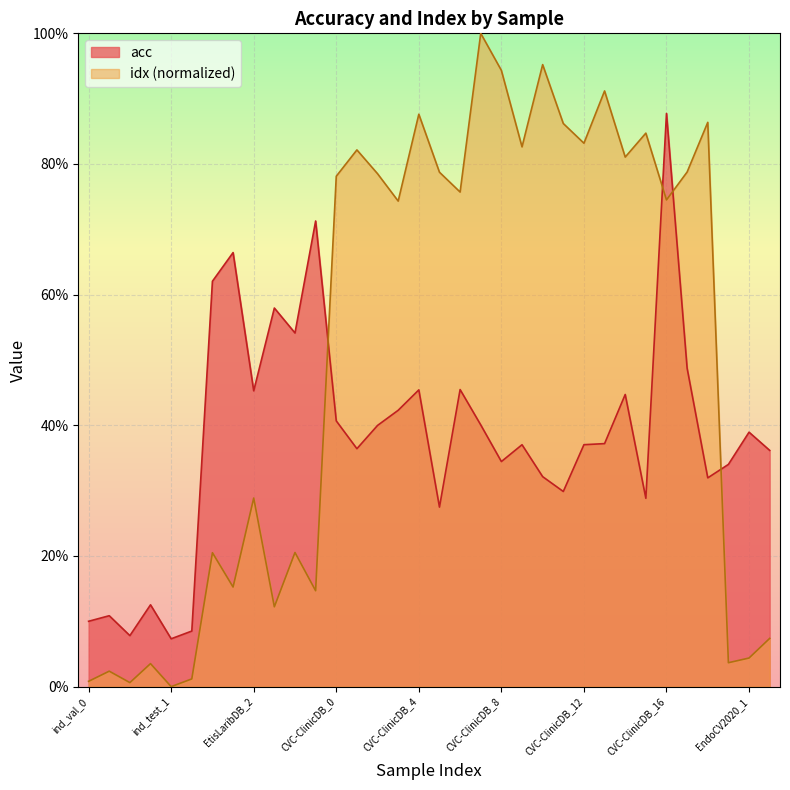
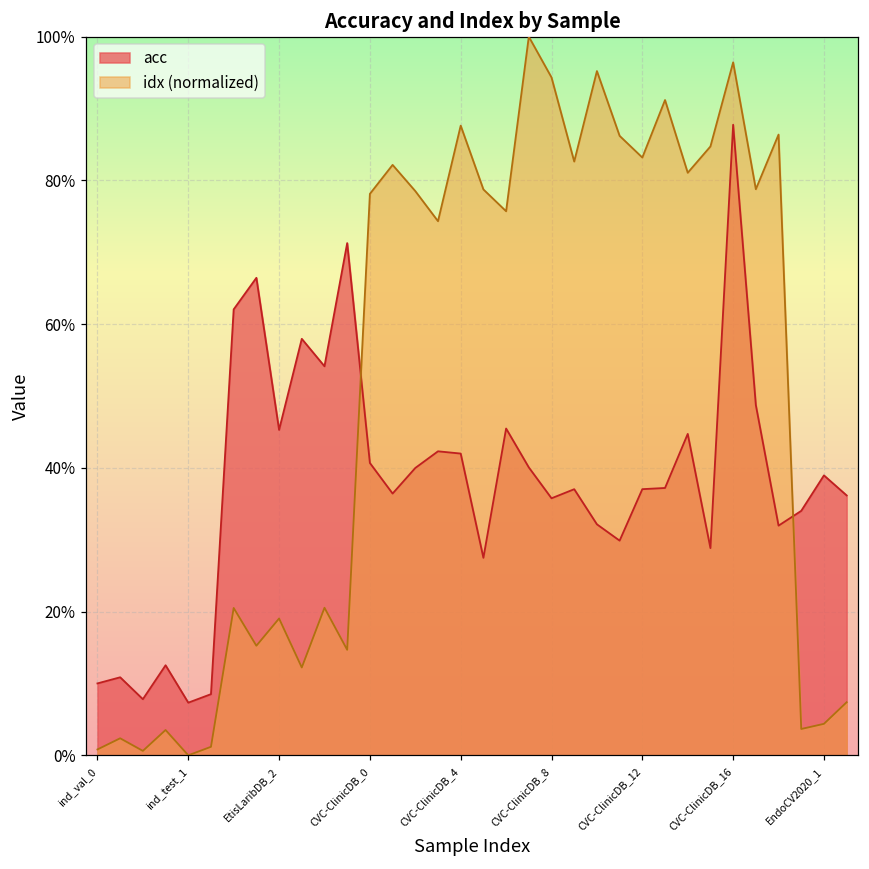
idx (normalized), EtisLaribDB_2: 29% -> 19%
acc, CVC-ClinicDB_4: 45% -> 42%
acc, CVC-ClinicDB_8: 34% -> 36%
idx (normalized), CVC-ClinicDB_16: 75% -> 96%
